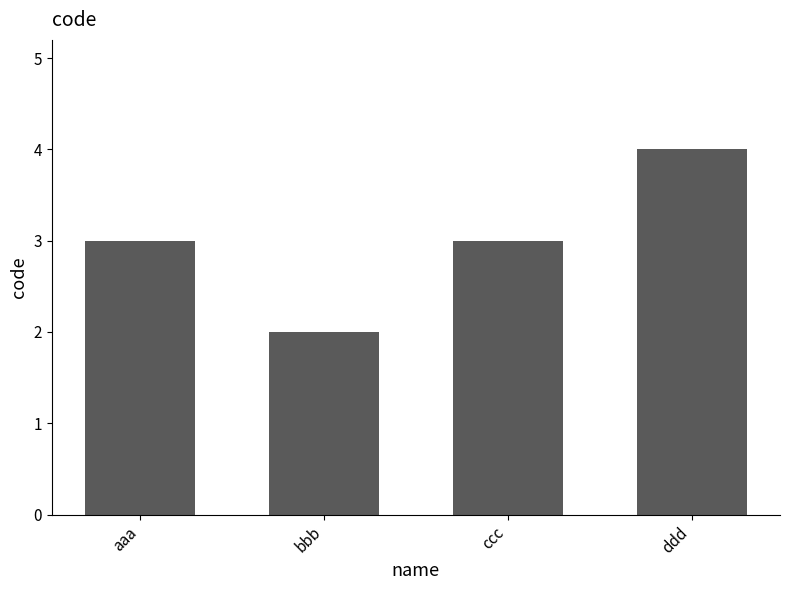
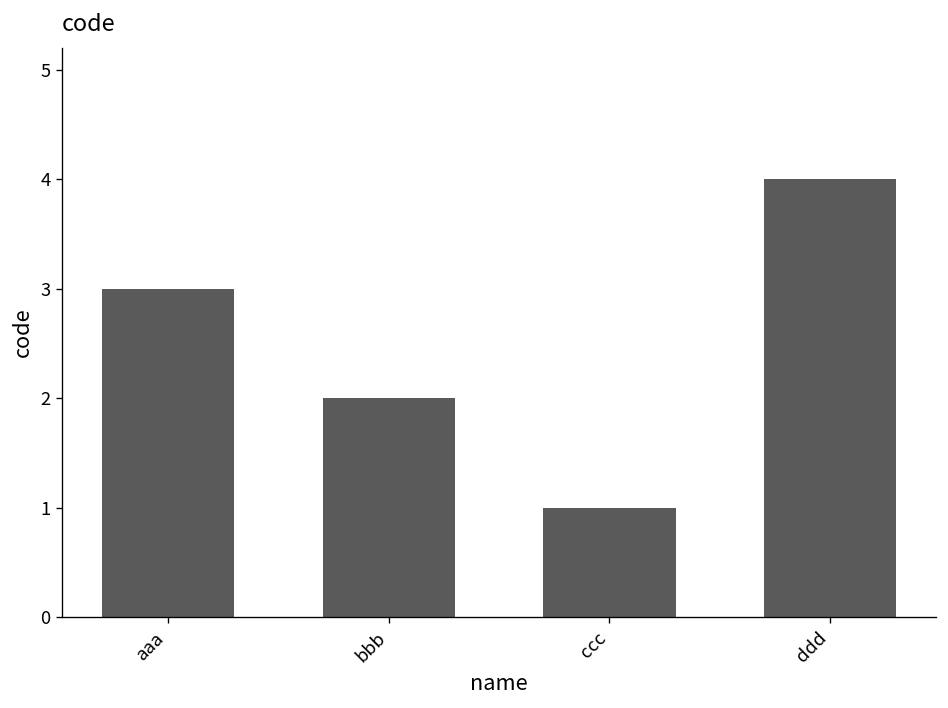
ccc: 3 -> 1
